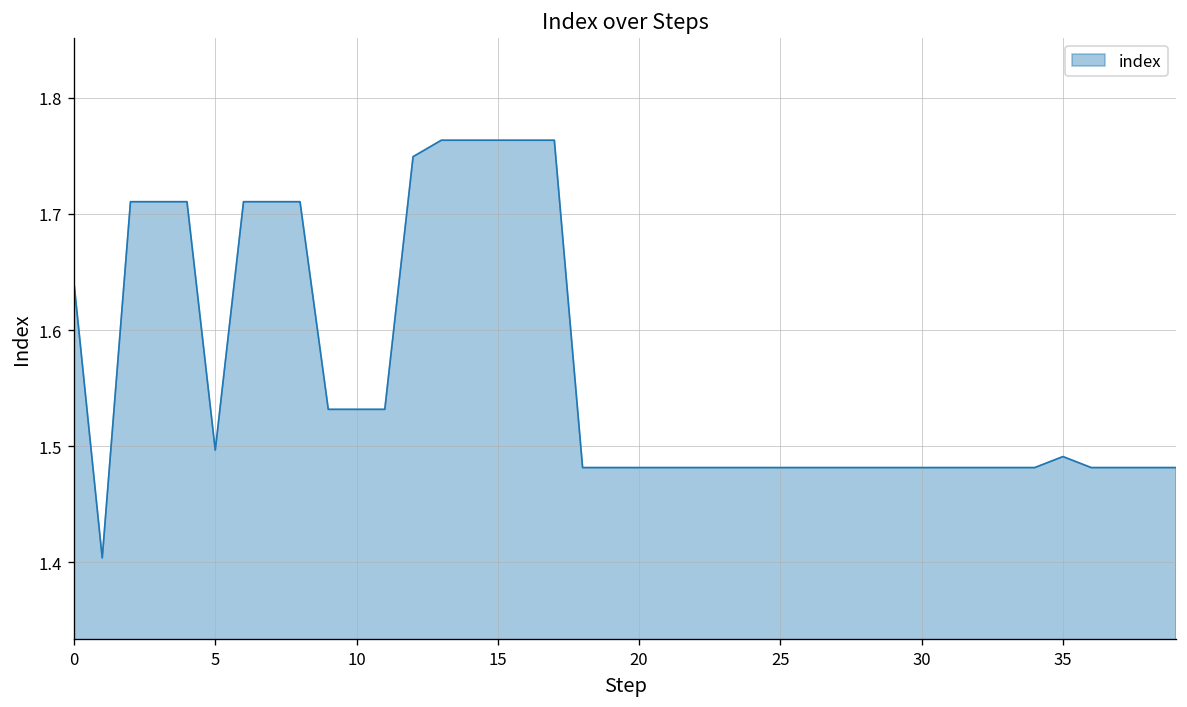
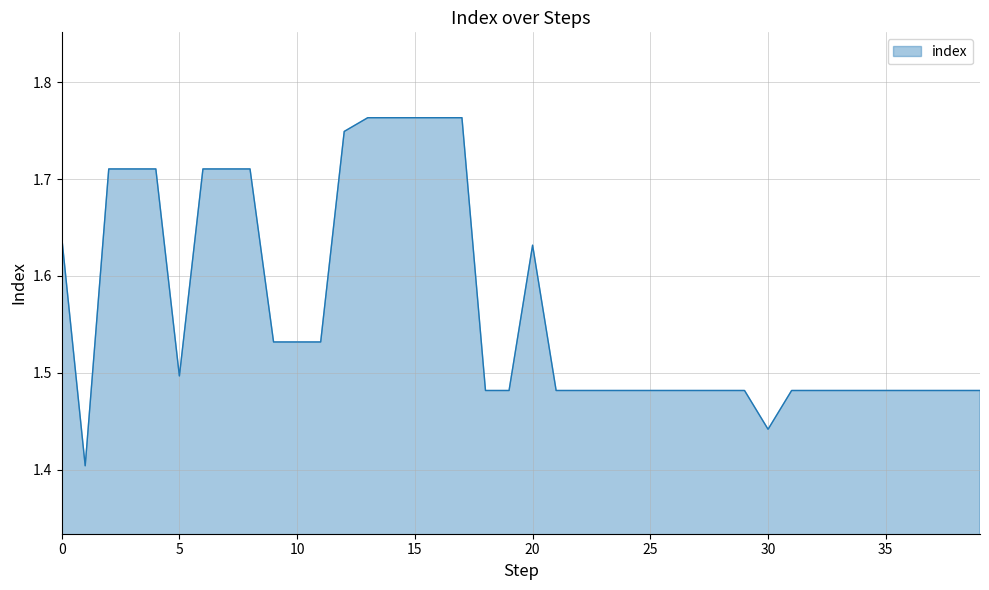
20: 1.48 -> 1.63
30: 1.48 -> 1.44
35: 1.49 -> 1.48
